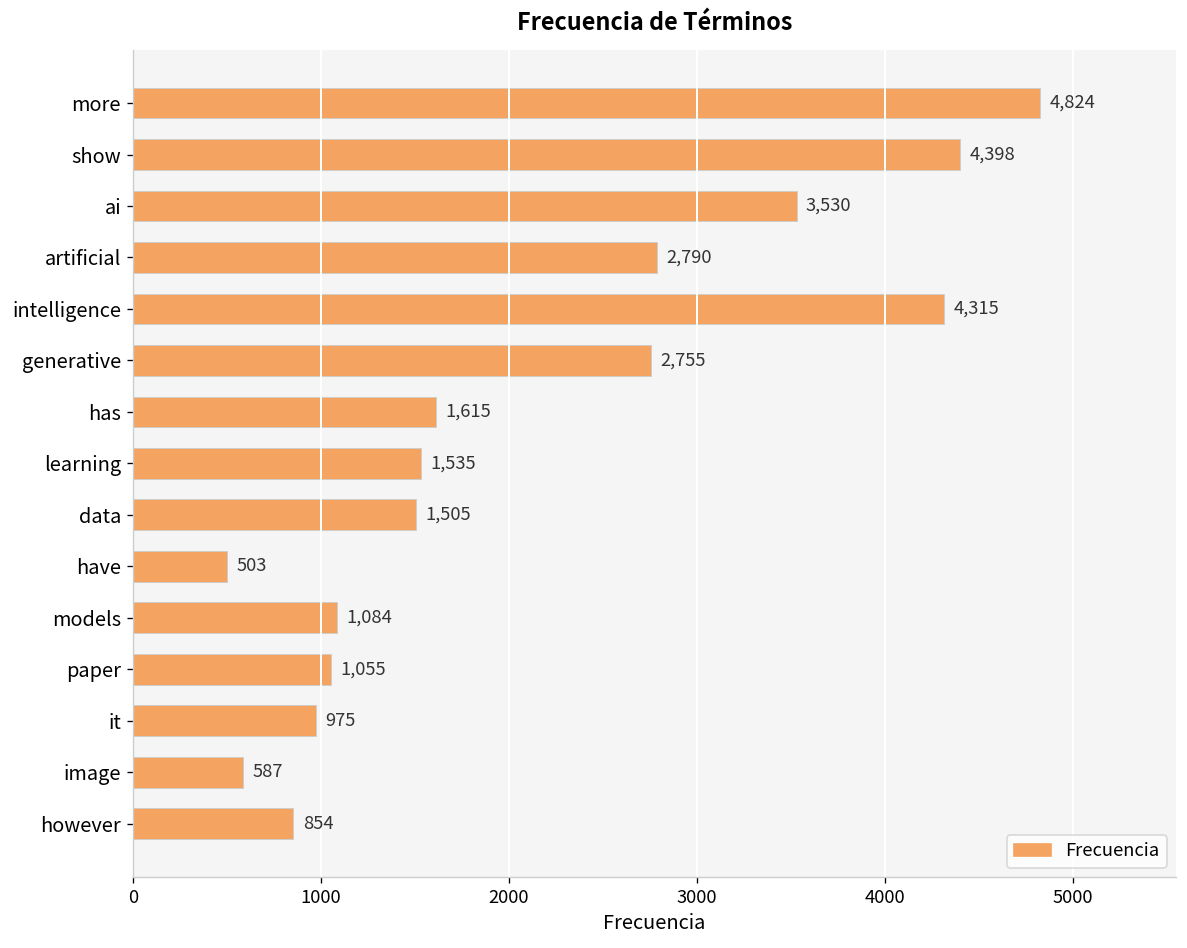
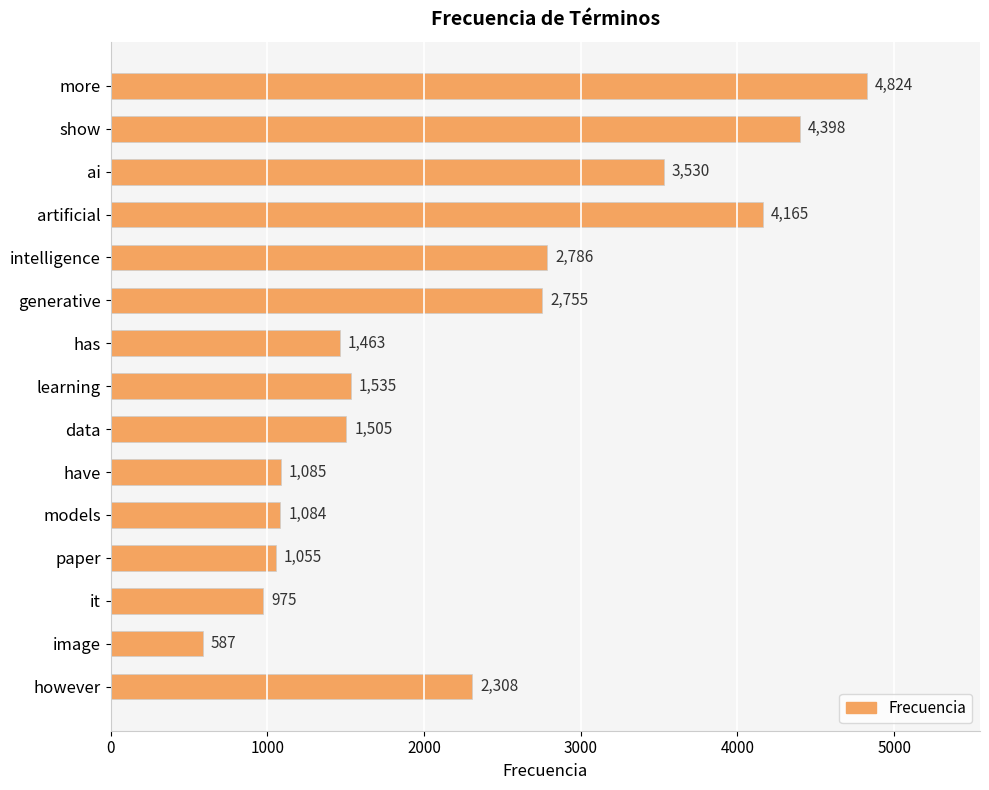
artificial: 2,790 -> 4,165
intelligence: 4,315 -> 2,786
has: 1,615 -> 1,463
have: 503 -> 1,085
however: 854 -> 2,308
